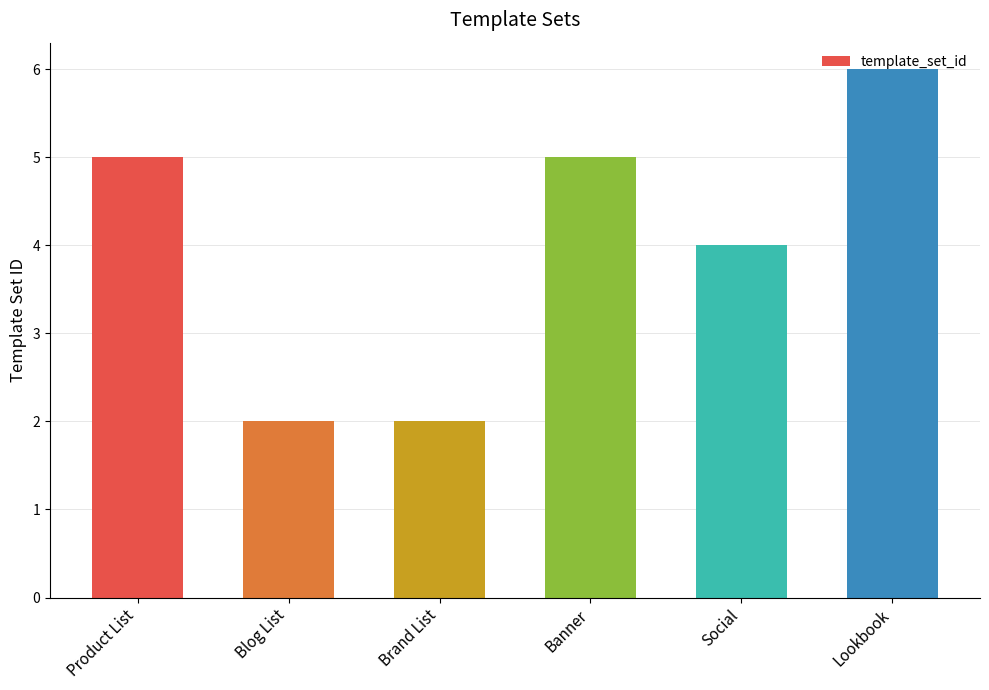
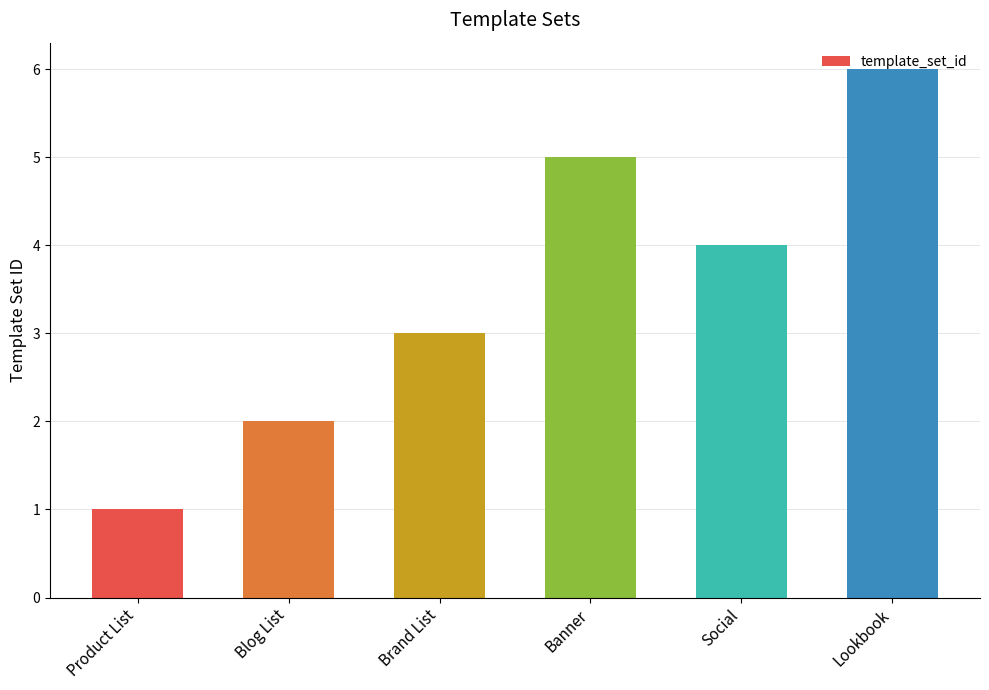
Product List: 5 -> 1
Brand List: 2 -> 3
